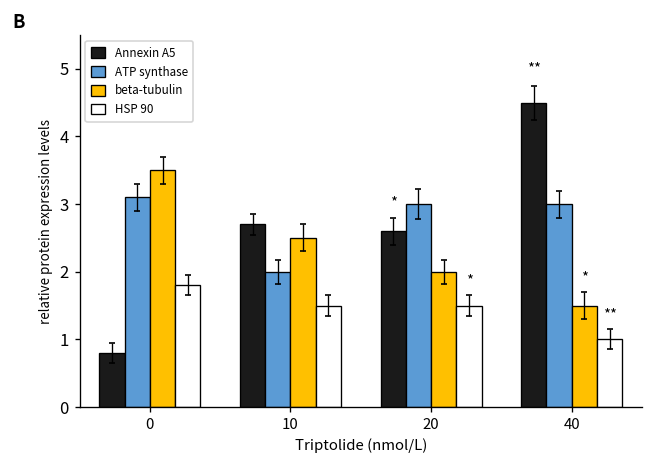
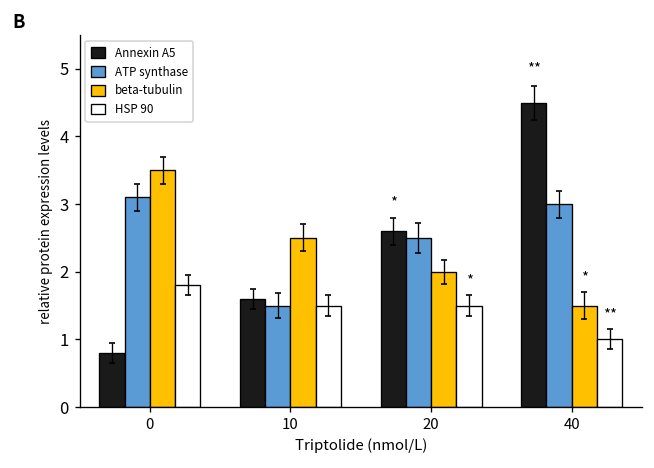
Annexin A5, 10: 2.7 -> 1.6
ATP synthase, 10: 2.0 -> 1.5
ATP synthase, 20: 3.0 -> 2.5
